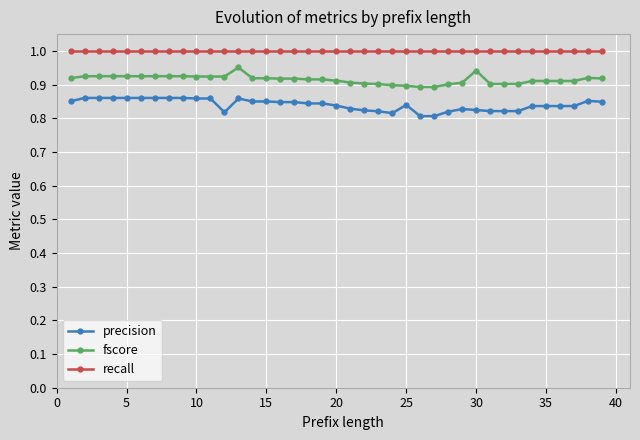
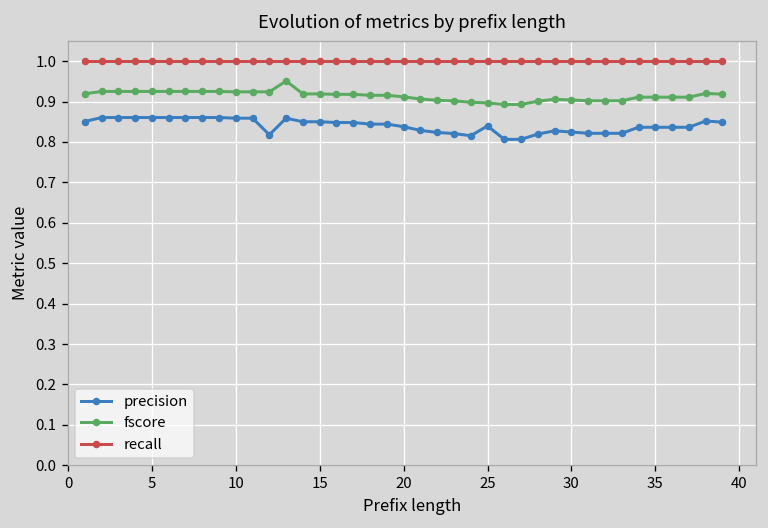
fscore, 30: 0.94 -> 0.90
